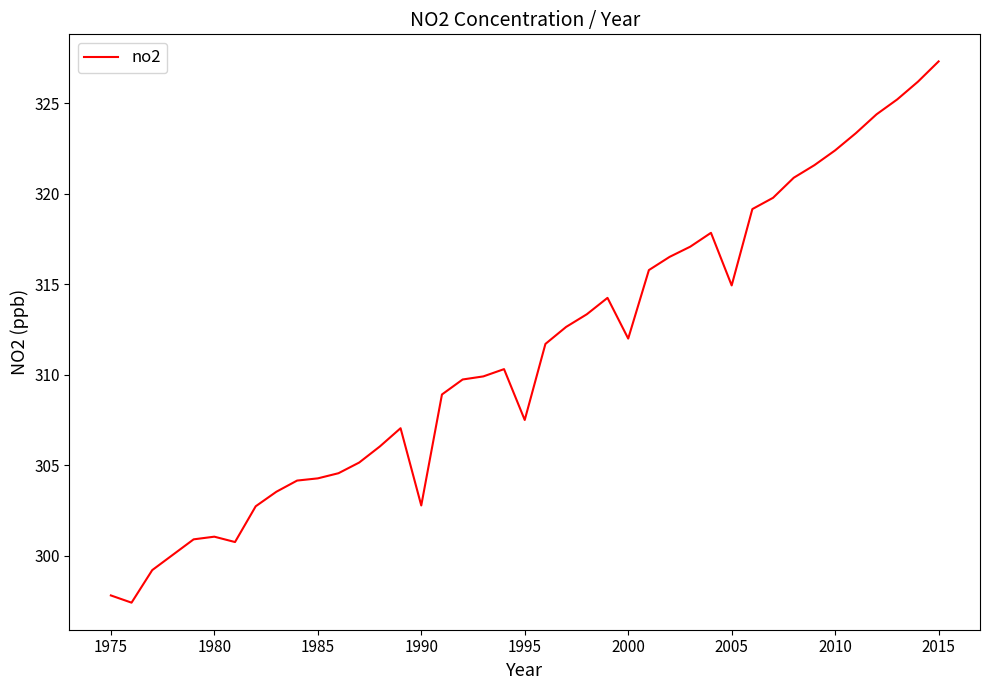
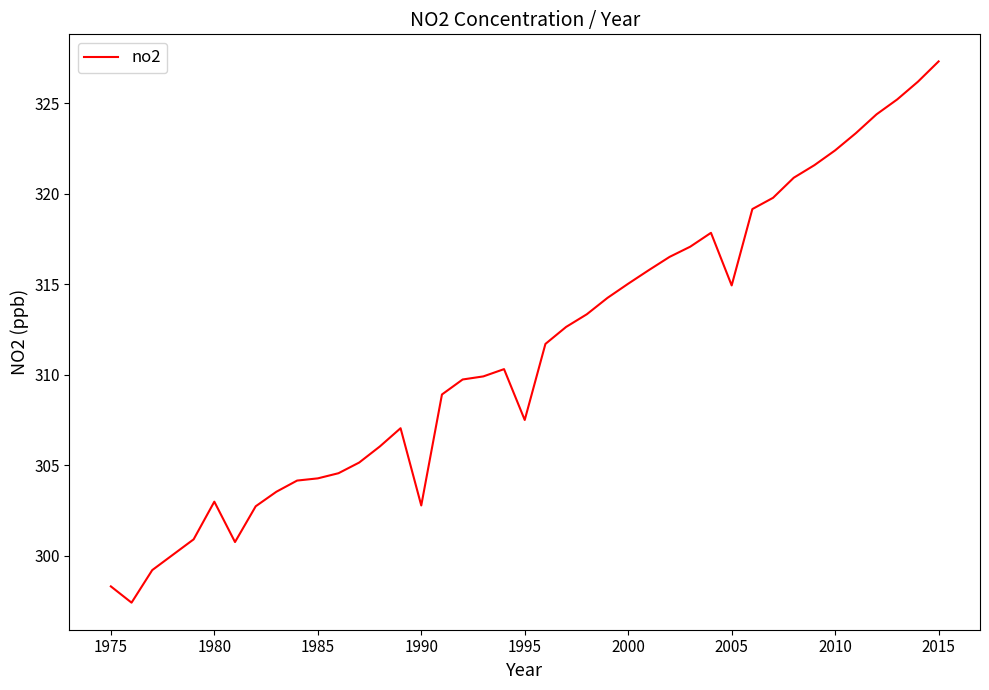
1975: 297.8 -> 298.3
1980: 301.0 -> 303.0
2000: 312.0 -> 315.0
